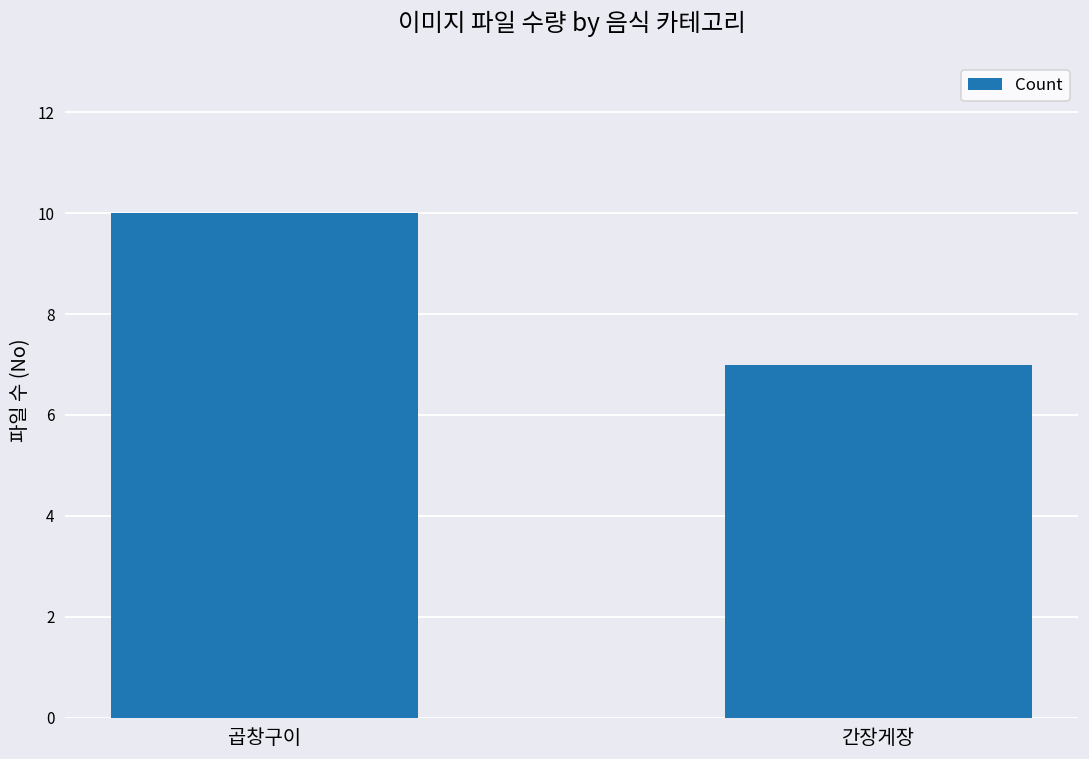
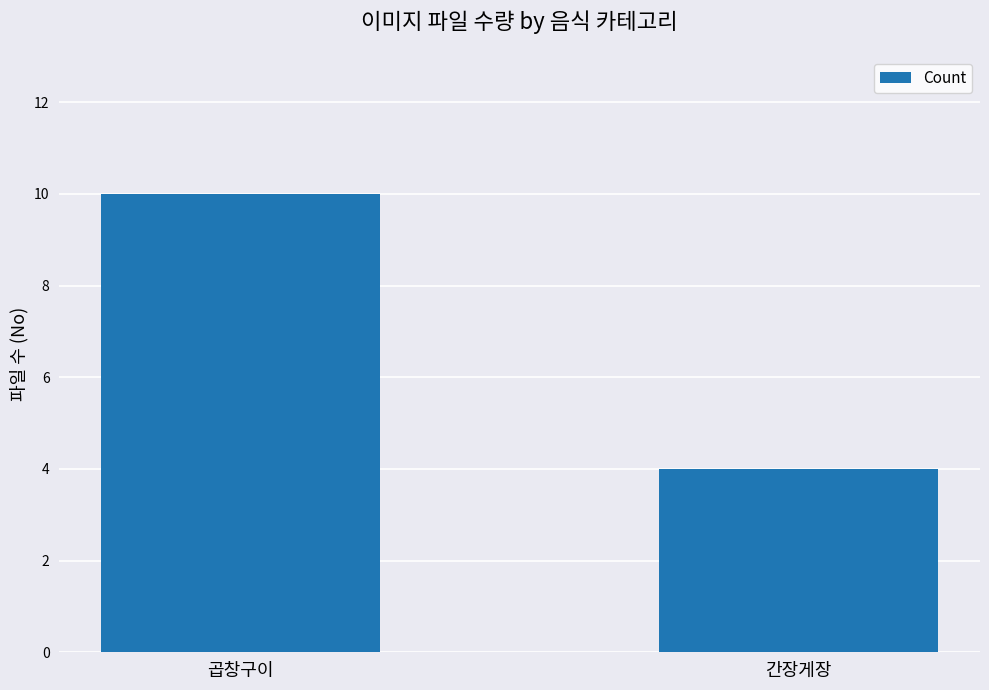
간장게장: 7 -> 4
